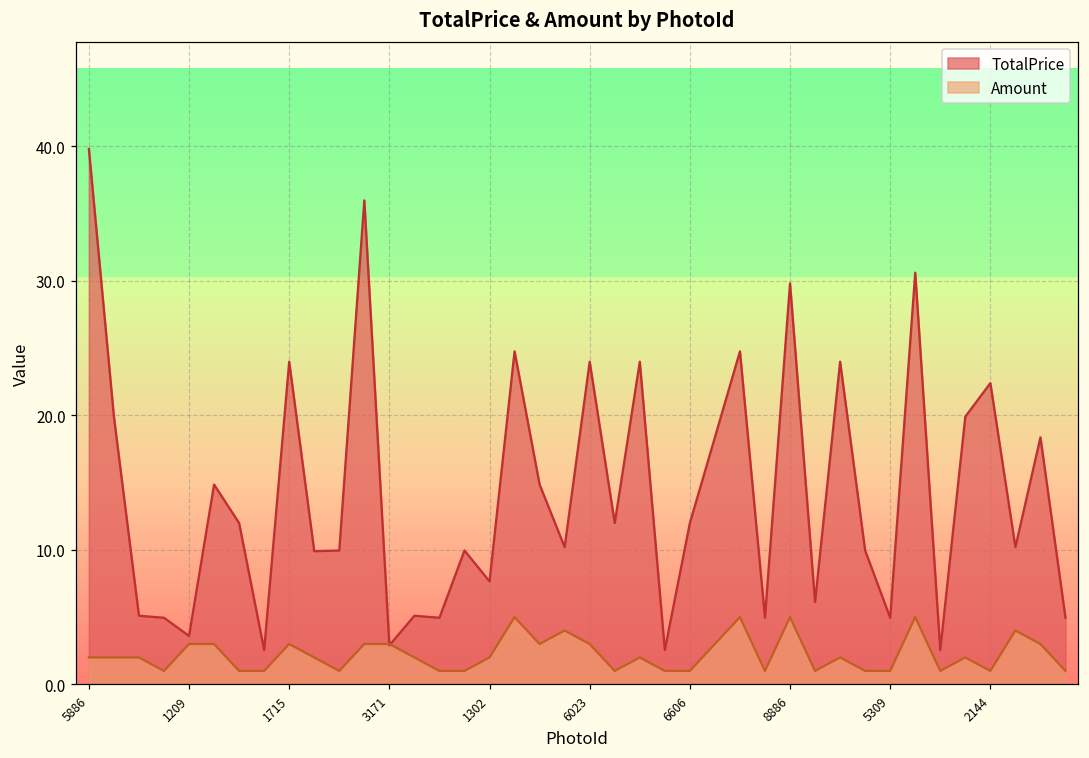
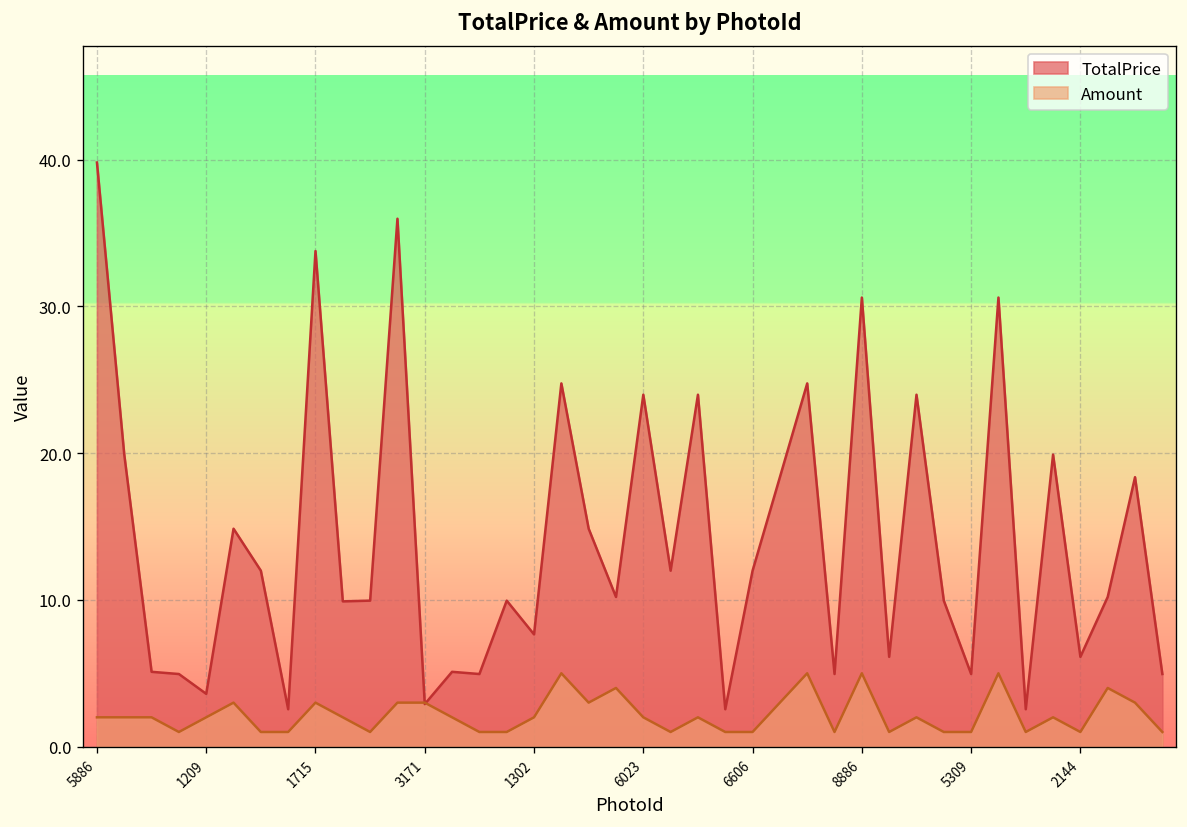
Amount, 1209: 3 -> 2
TotalPrice, 1715: 24.0 -> 33.8
Amount, 6023: 3 -> 2
TotalPrice, 8886: 29.8 -> 30.6
TotalPrice, 2144: 22.4 -> 6.1
